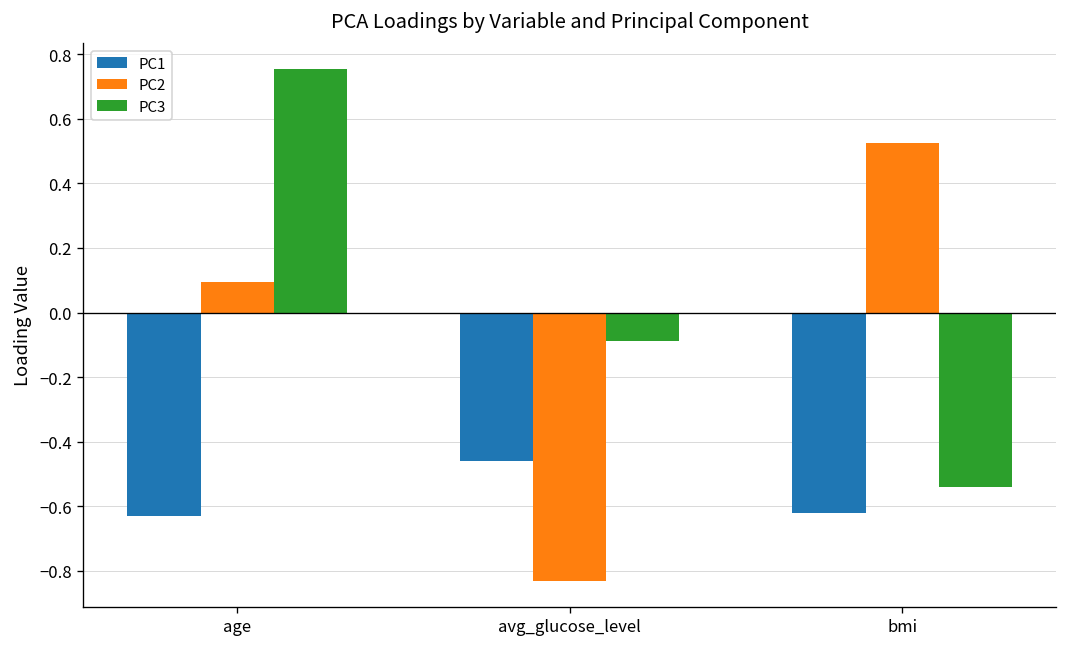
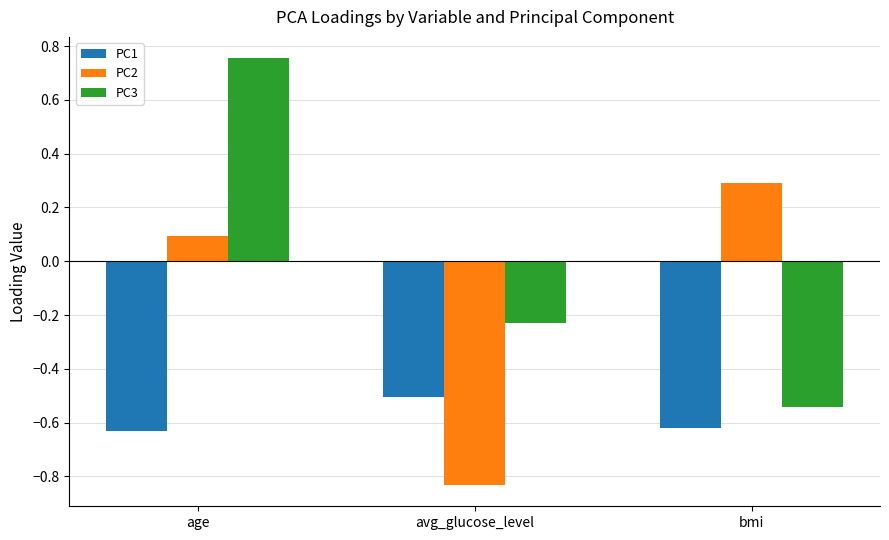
PC1, avg_glucose_level: -0.46 -> -0.51
PC3, avg_glucose_level: -0.09 -> -0.23
PC2, bmi: 0.53 -> 0.29
